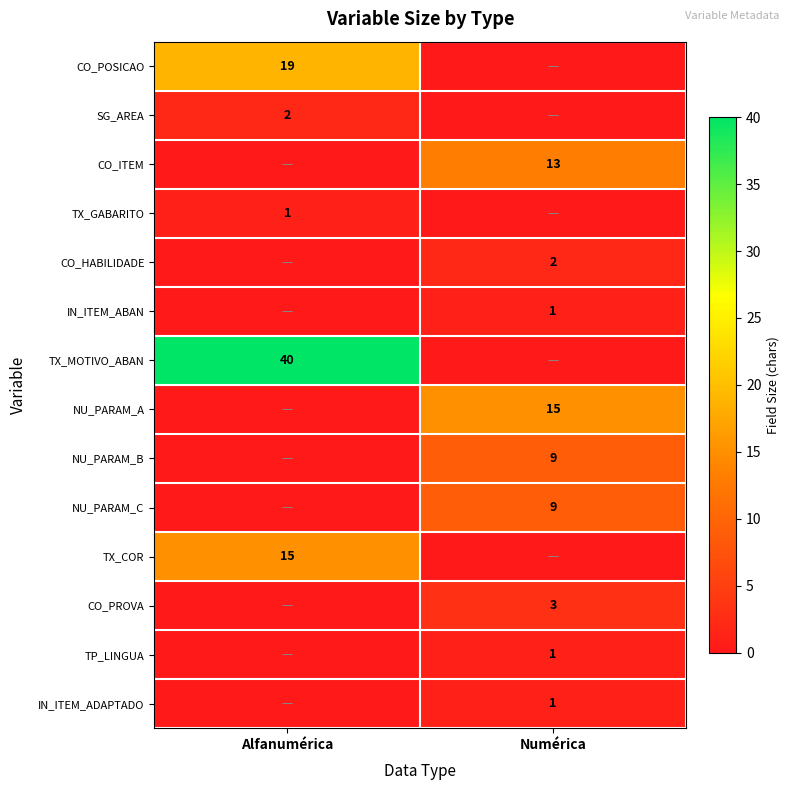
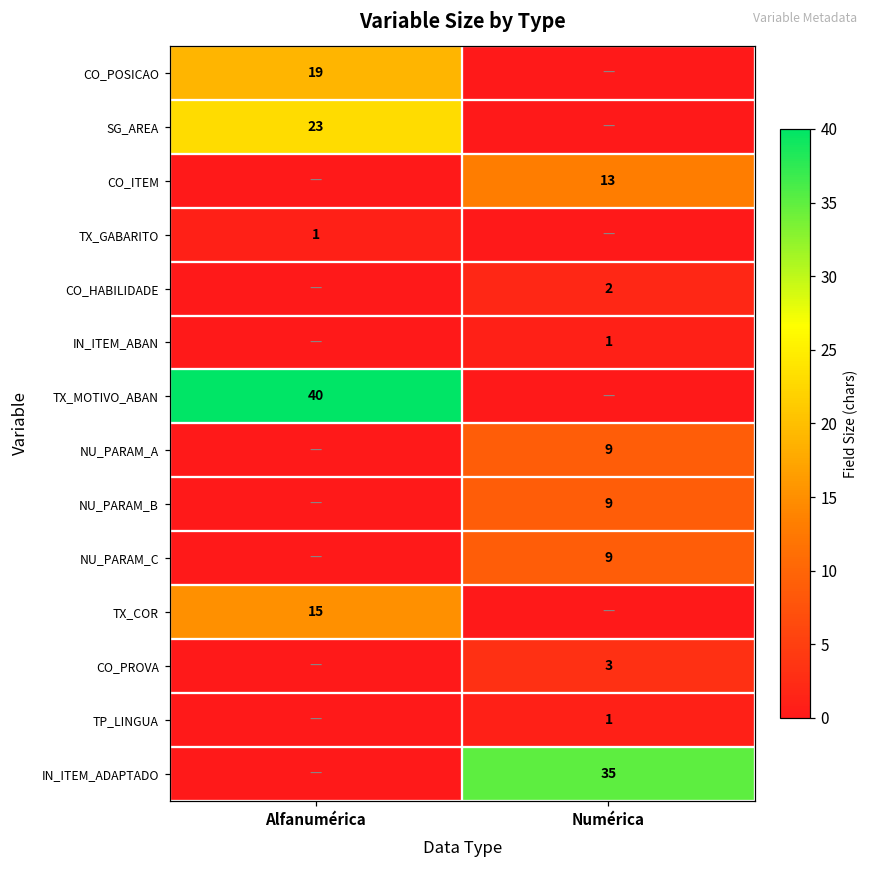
SG_AREA, Alfanumérica: 2 -> 23
NU_PARAM_A, Numérica: 15 -> 9
IN_ITEM_ADAPTADO, Numérica: 1 -> 35
